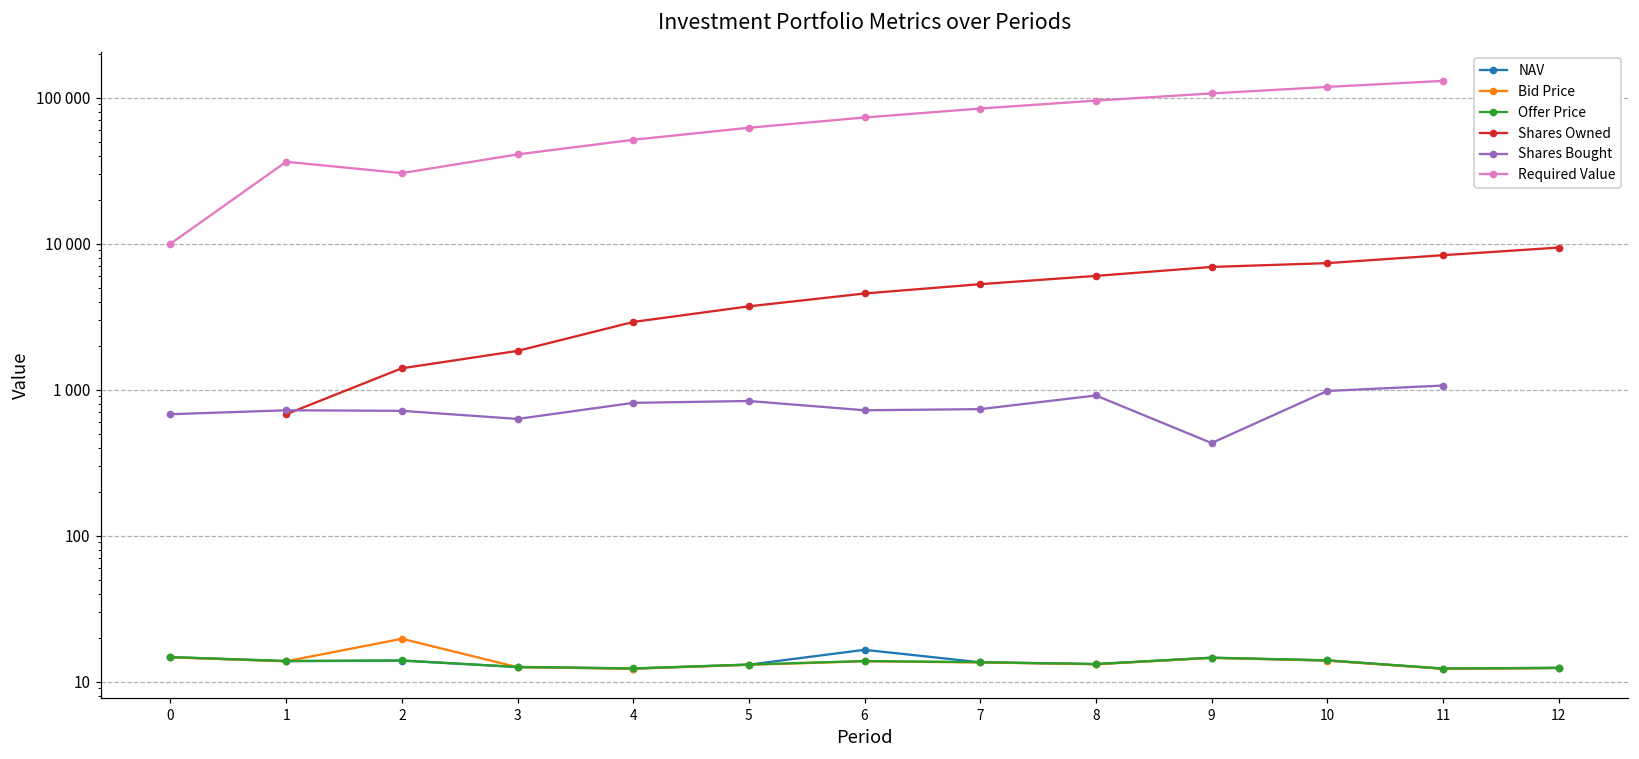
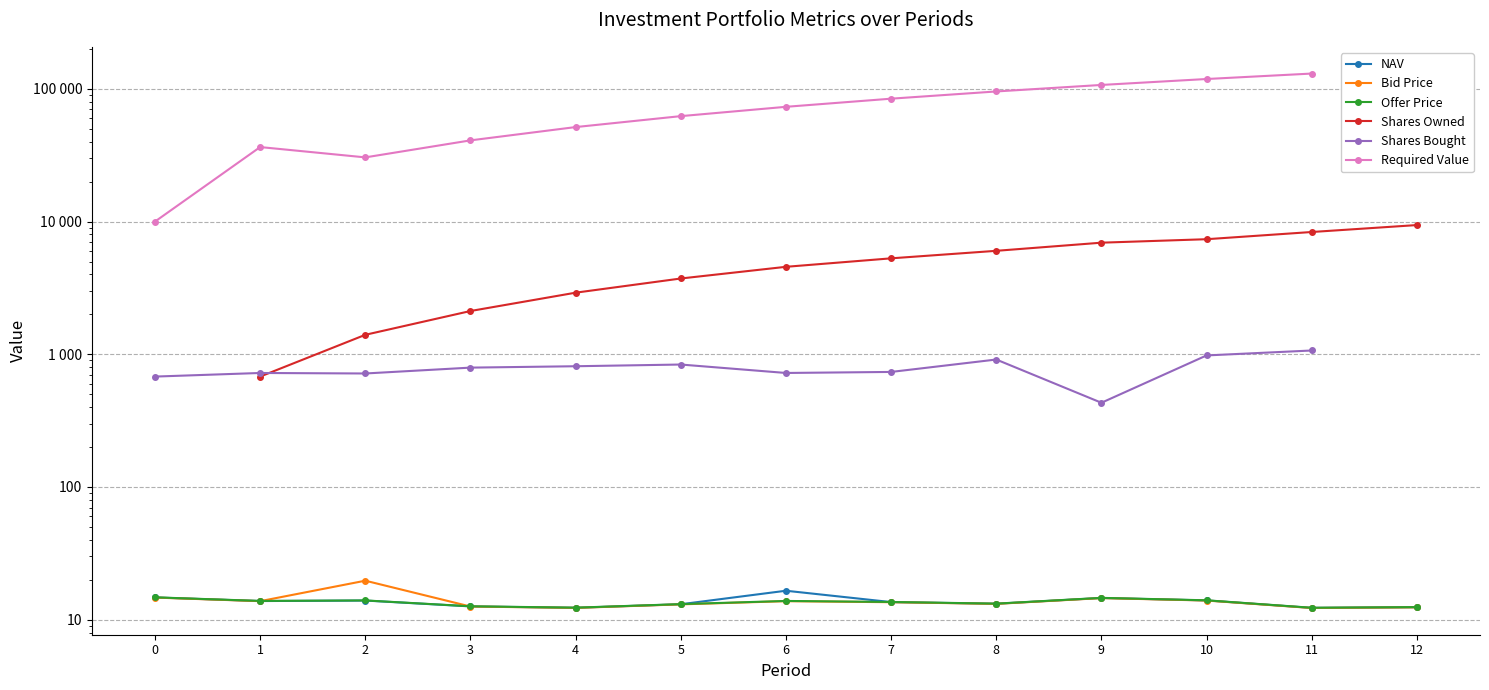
Shares Owned, 3: 1800 -> 2100
Shares Bought, 3: 600 -> 800
